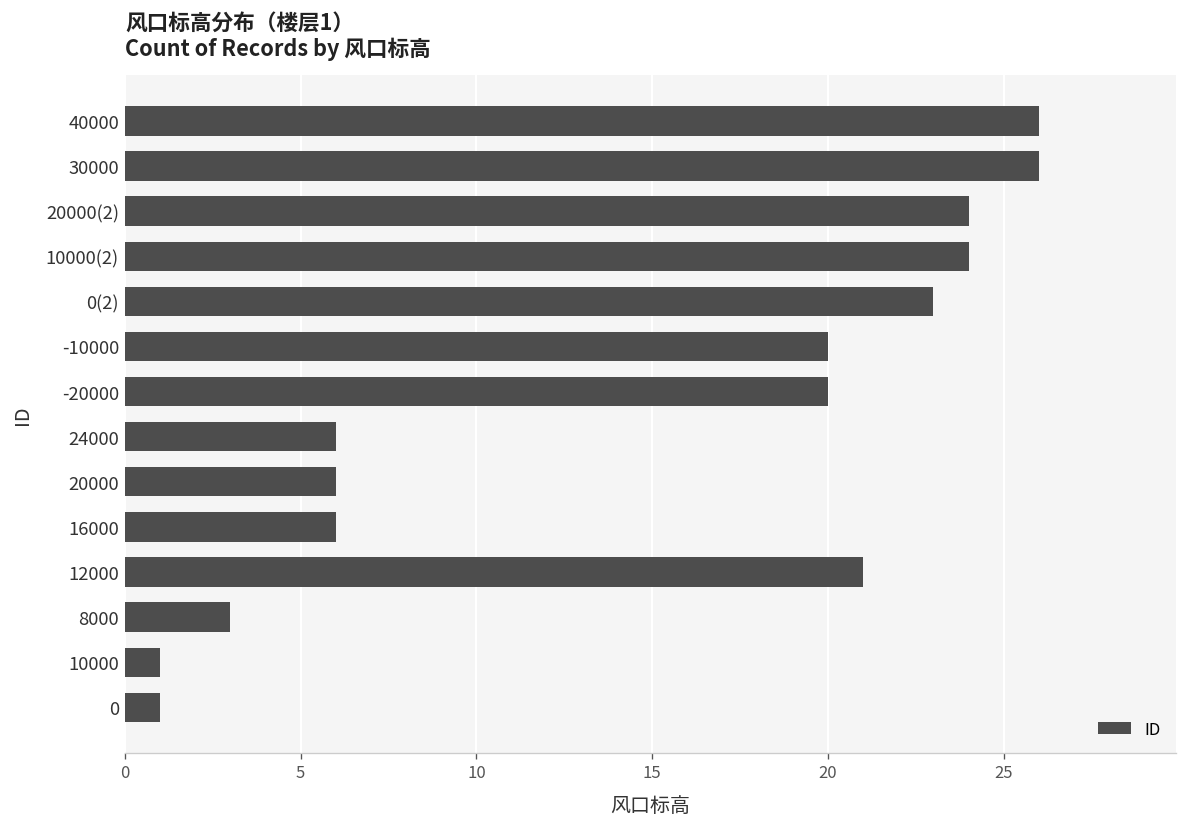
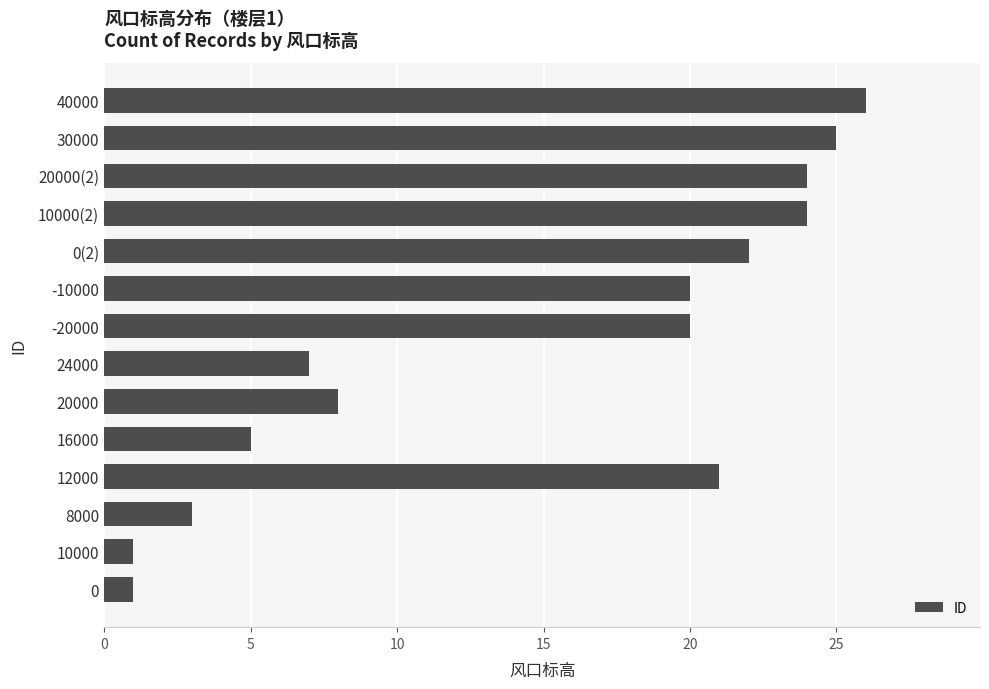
30000: 26 -> 25
0(2): 23 -> 22
24000: 6 -> 7
20000: 6 -> 8
16000: 6 -> 5
